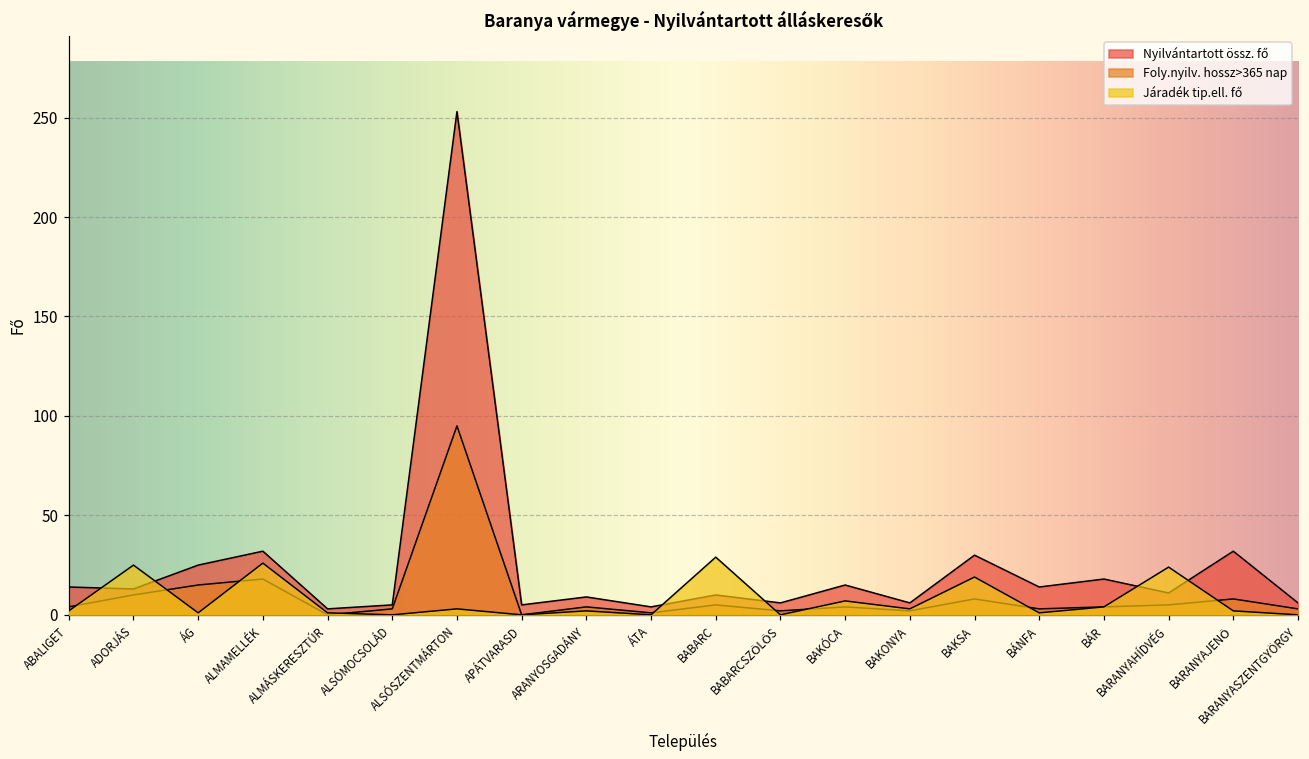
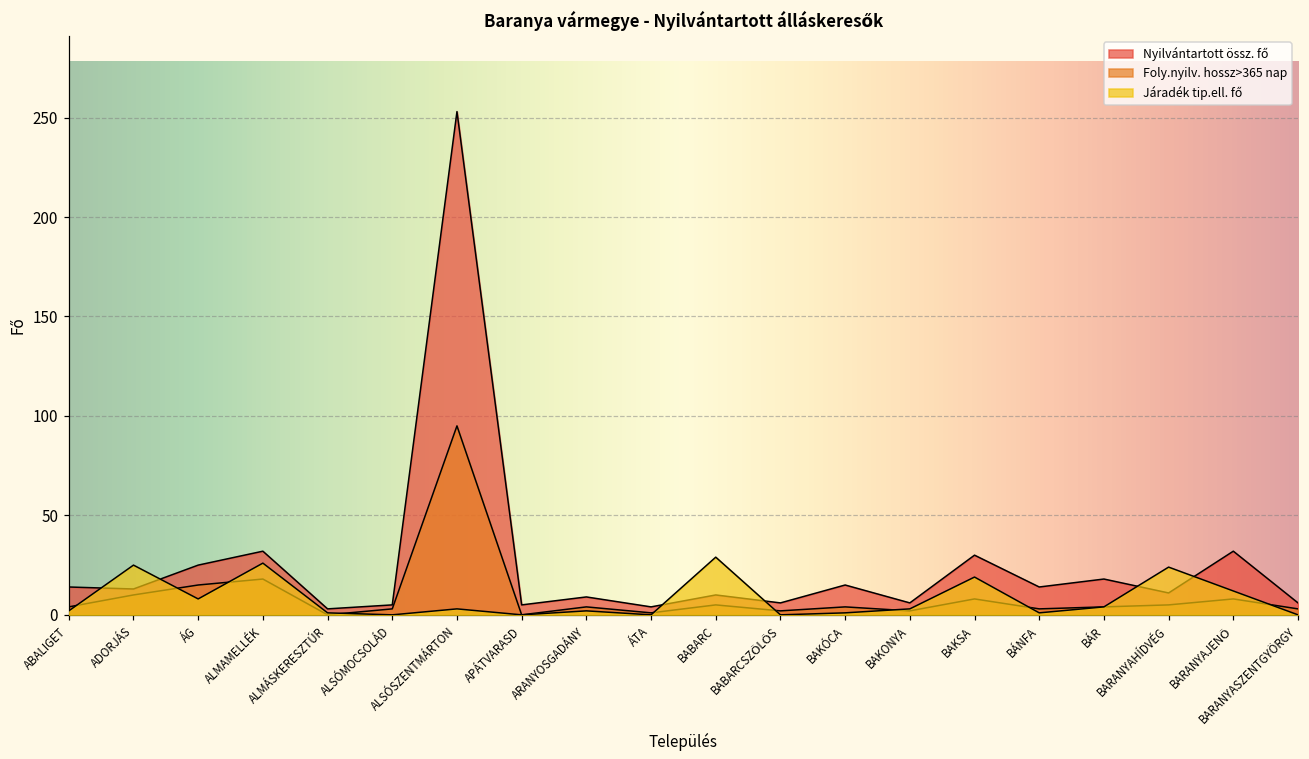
Járadék tip.ell. fő, ÁG: 1 -> 8
Járadék tip.ell. fő, BAKÓCA: 7 -> 1
Járadék tip.ell. fő, BARANYAJENŐ: 2 -> 12
